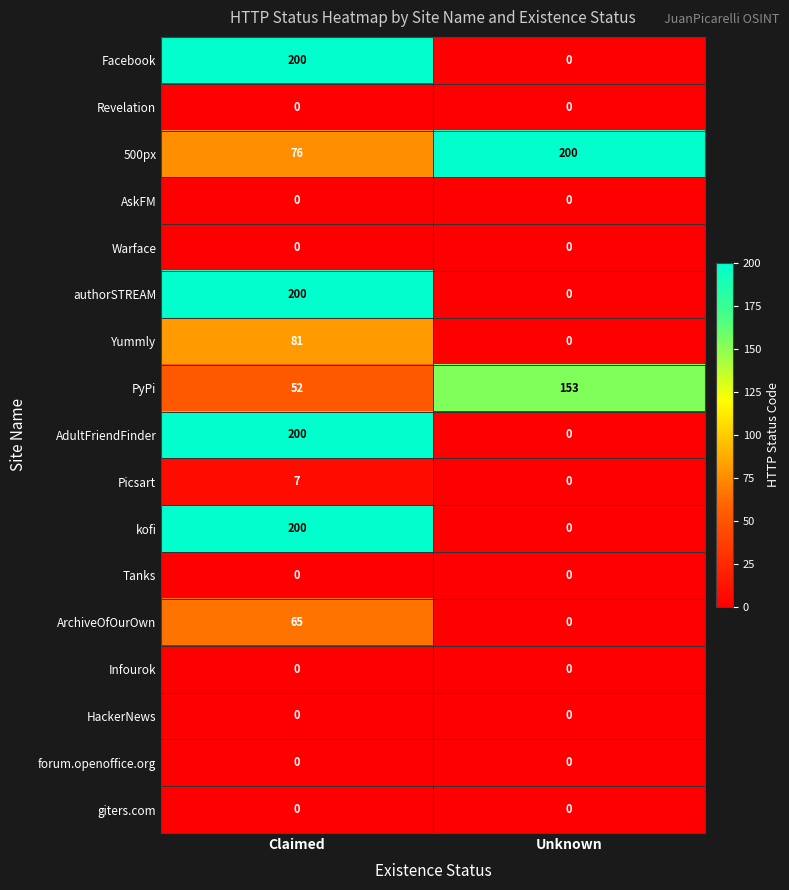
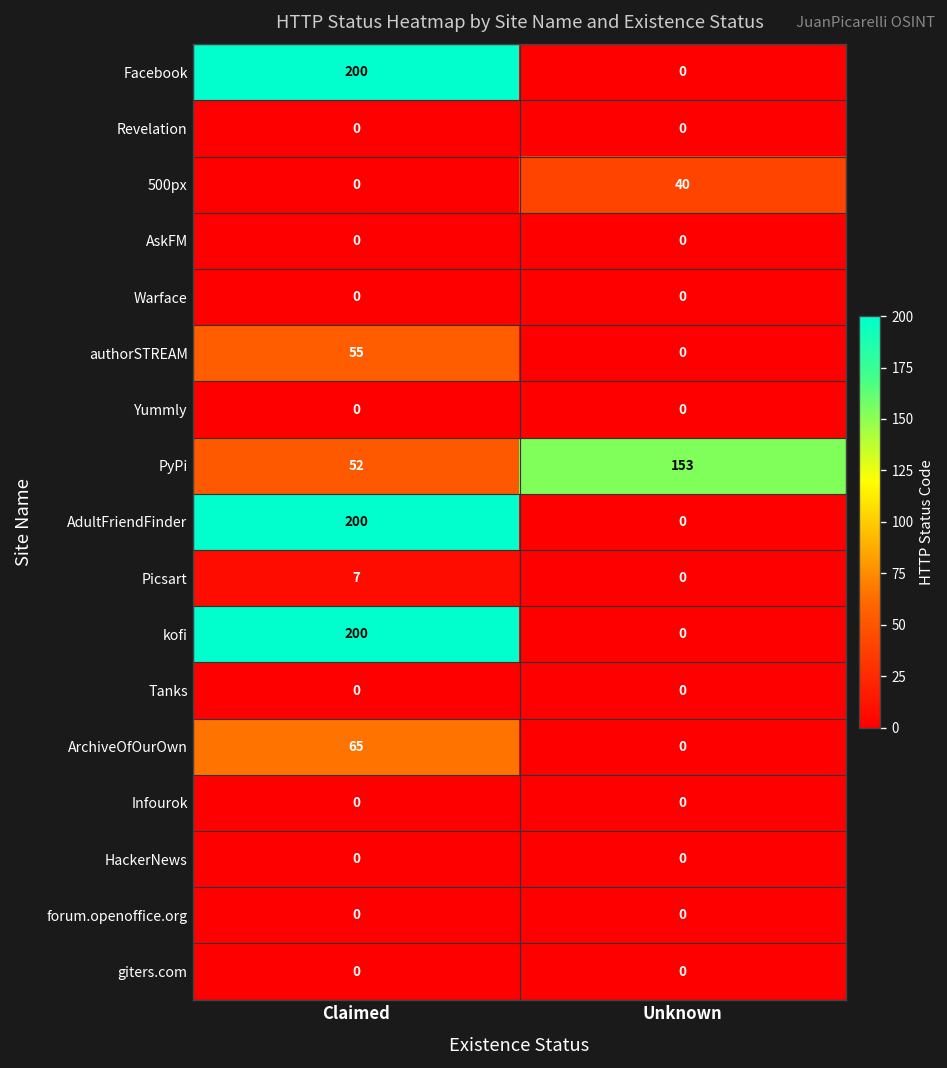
500px, Claimed: 76 -> 0
500px, Unknown: 200 -> 40
authorSTREAM, Claimed: 200 -> 55
Yummly, Claimed: 81 -> 0
